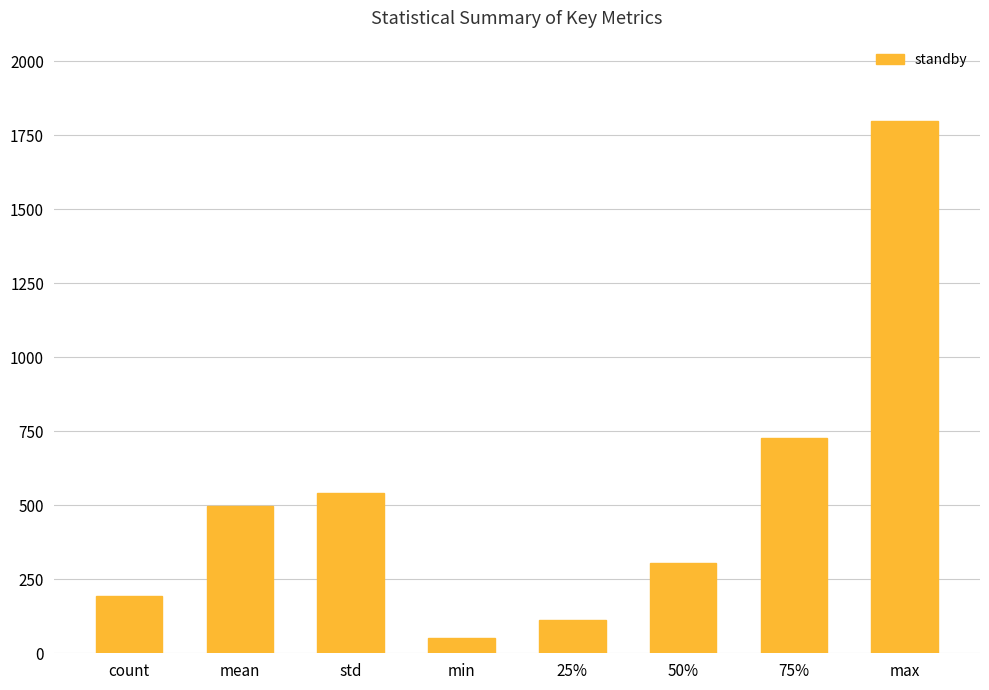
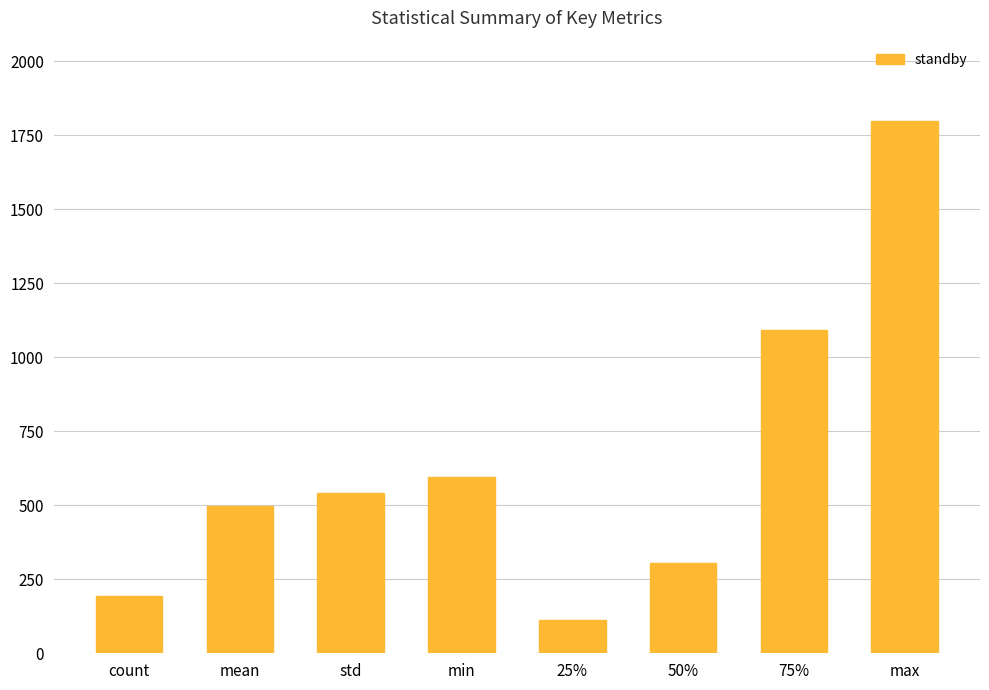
min: 50 -> 600
75%: 730 -> 1090
